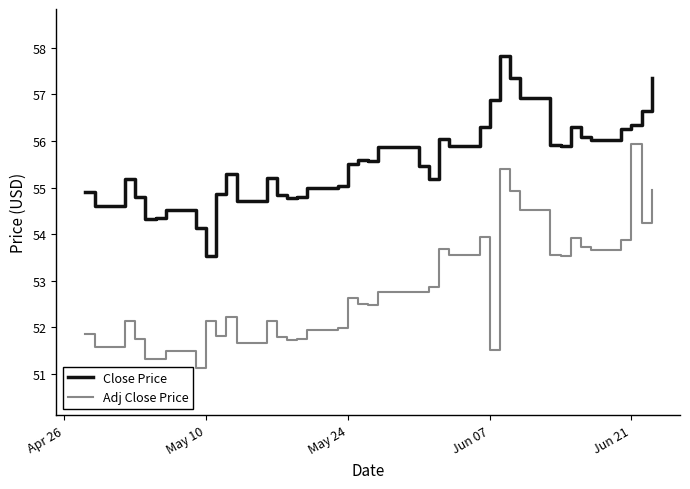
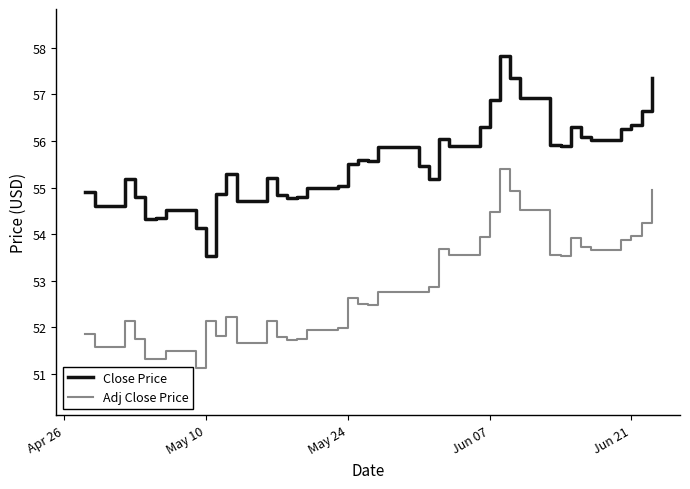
Adj Close Price, Jun 07: 51.5 -> 54.5
Adj Close Price, Jun 21: 55.9 -> 54.0
